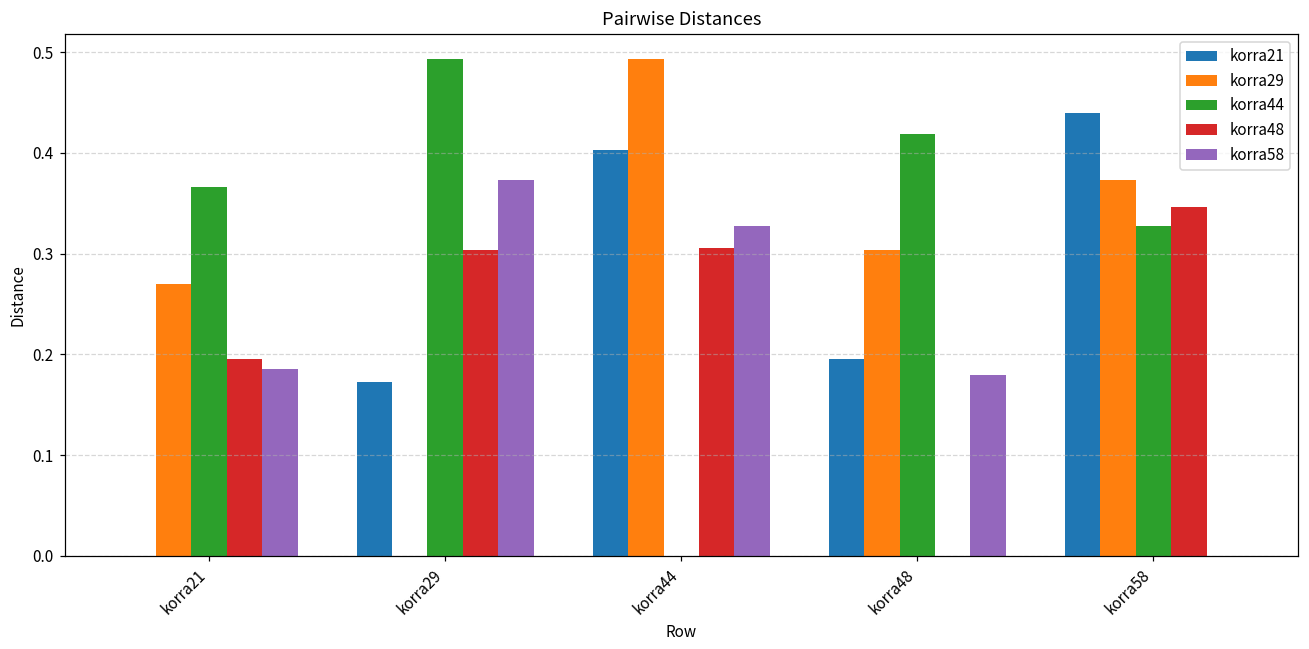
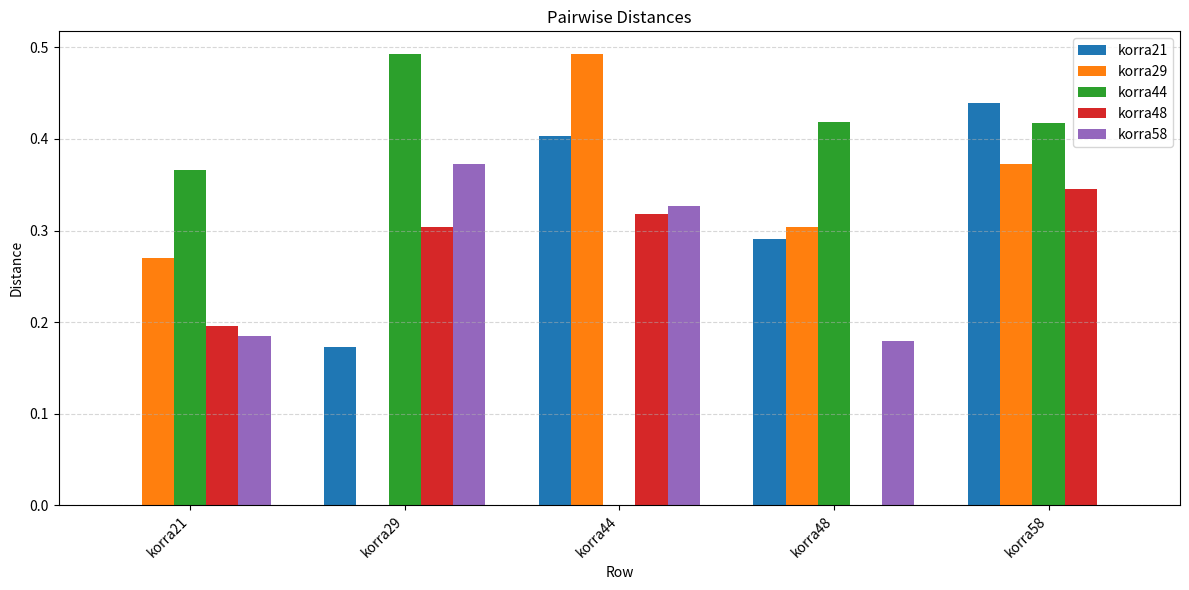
korra48, korra44: 0.31 -> 0.32
korra21, korra48: 0.20 -> 0.29
korra44, korra58: 0.33 -> 0.42
